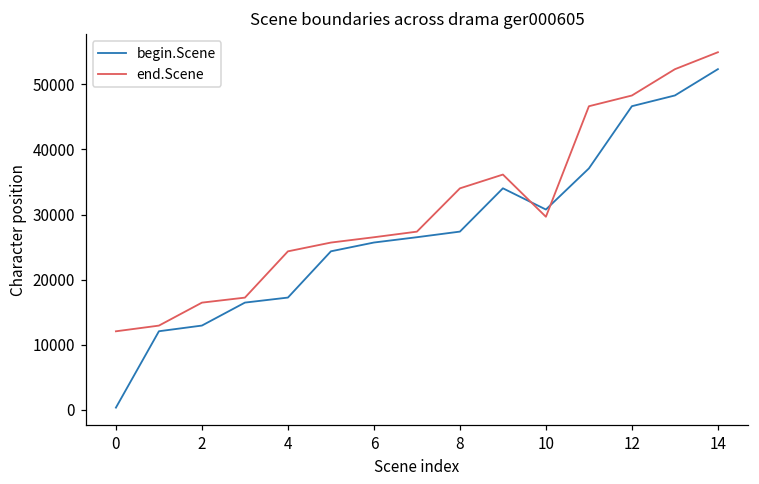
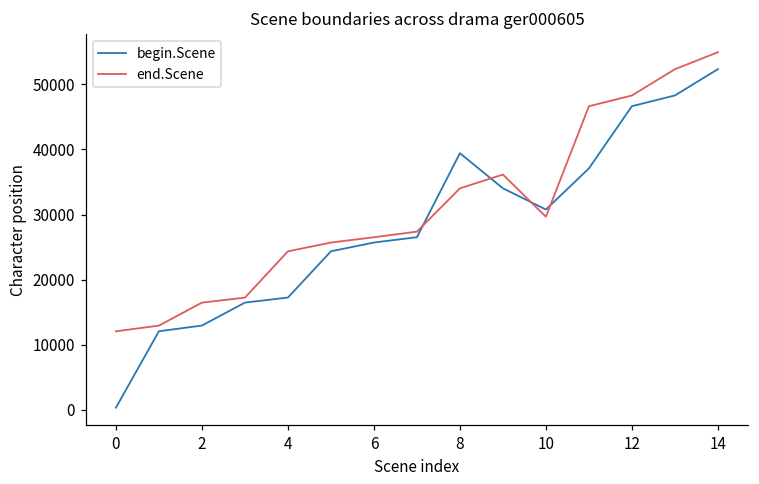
begin.Scene, 8: 27000 -> 39000
